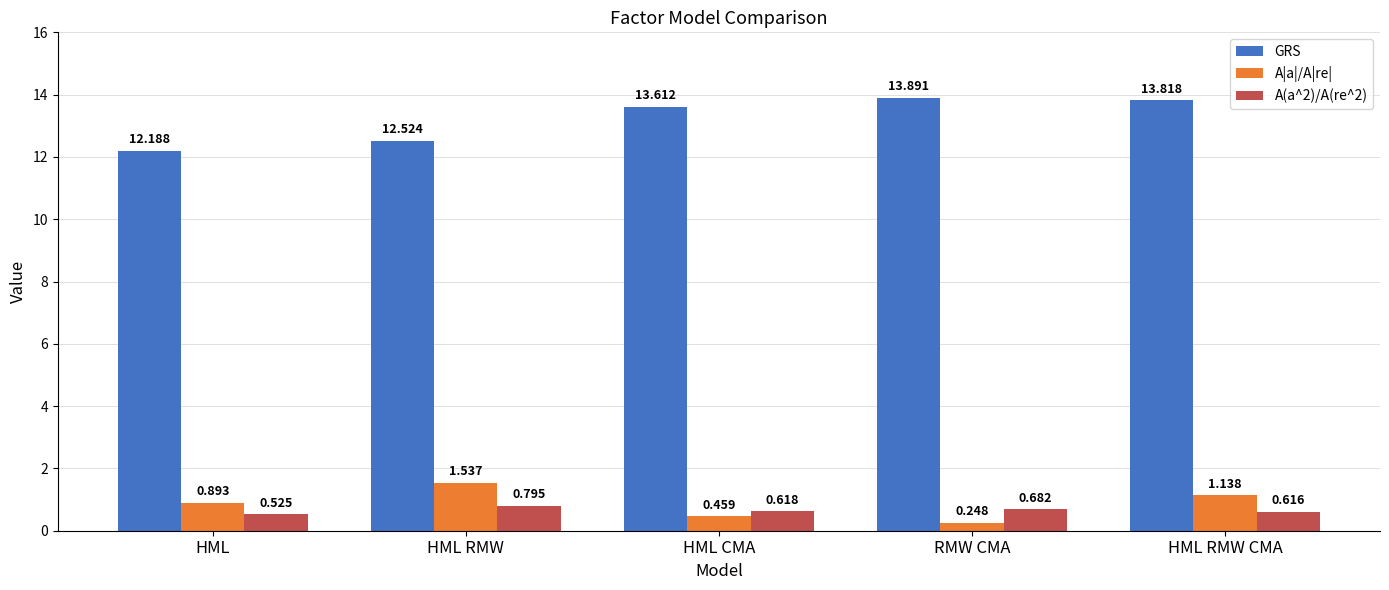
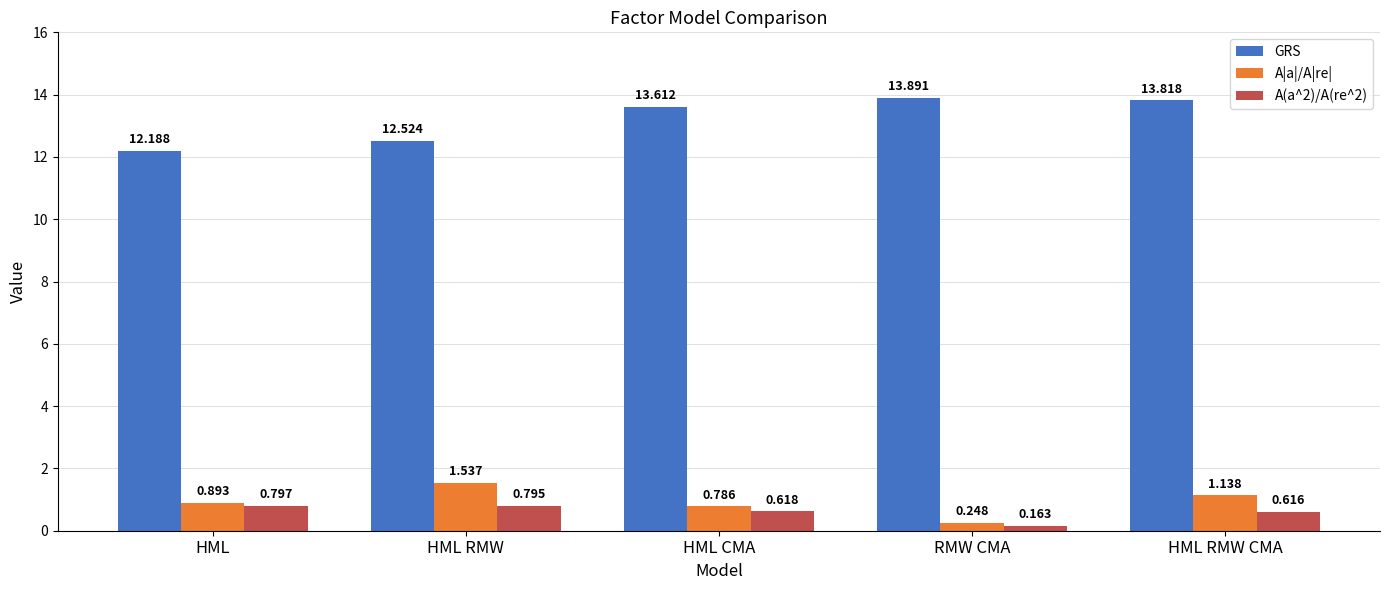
A(a^2)/A(re^2), HML: 0.525 -> 0.797
A|a|/A|re|, HML CMA: 0.459 -> 0.786
A(a^2)/A(re^2), RMW CMA: 0.682 -> 0.163
